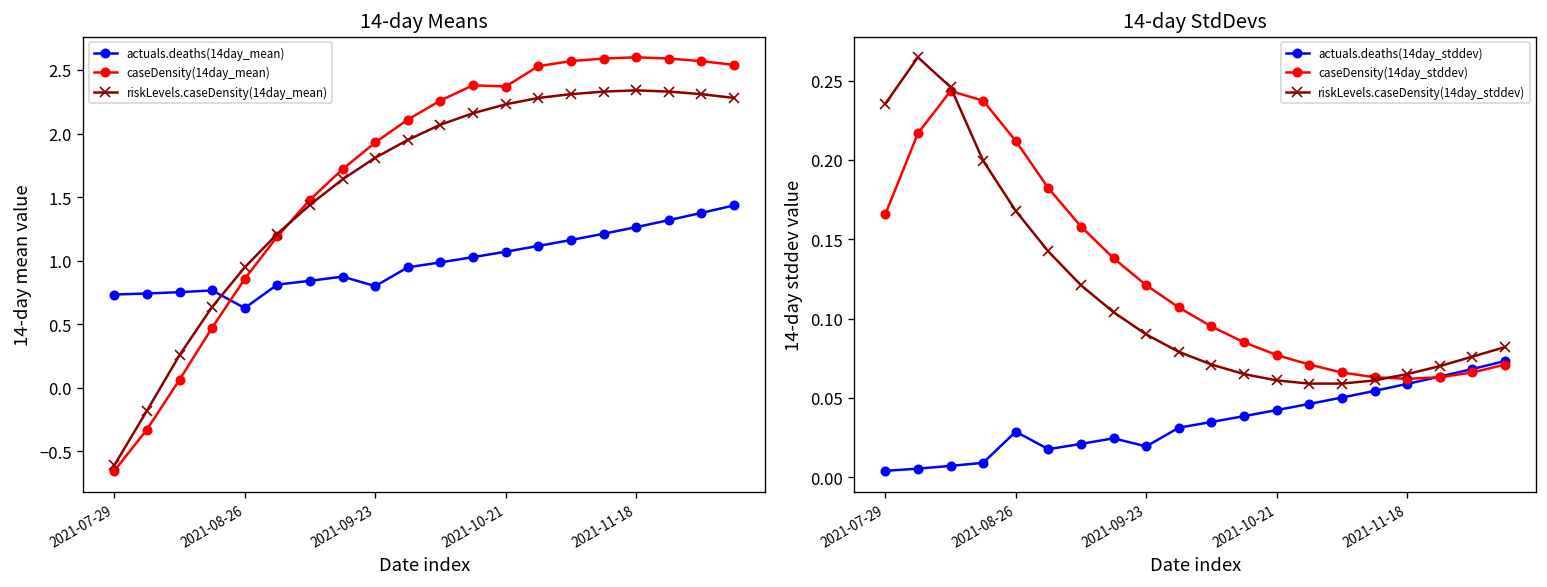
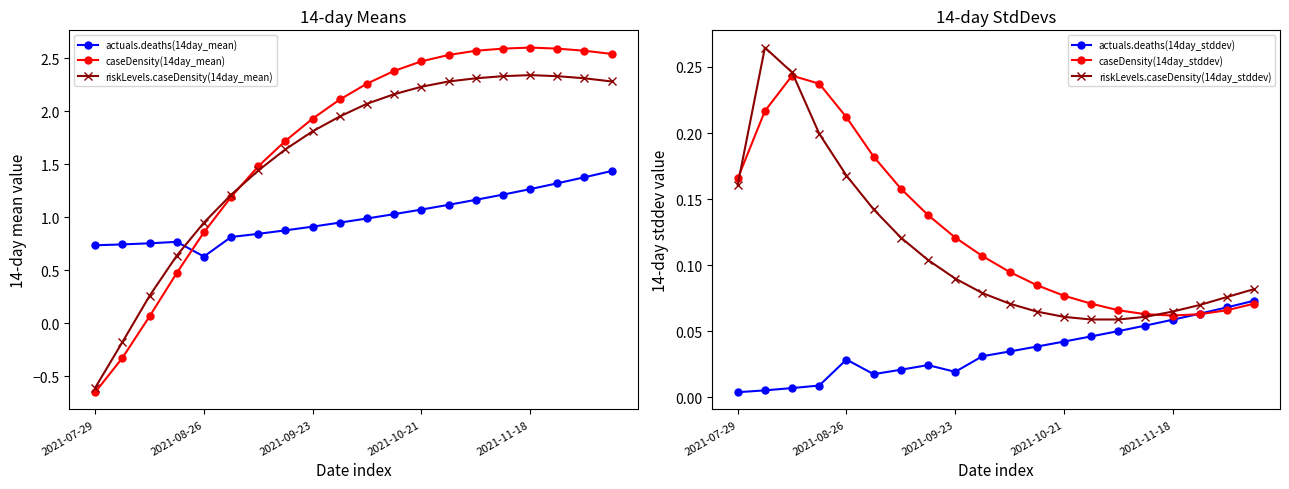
14-day Means, actuals.deaths(14day_mean), 2021-09-23: 0.80 -> 0.91
14-day Means, caseDensity(14day_mean), 2021-10-21: 2.37 -> 2.47
14-day StdDevs, riskLevels.caseDensity(14day_stddev), 2021-07-29: 0.235 -> 0.161
